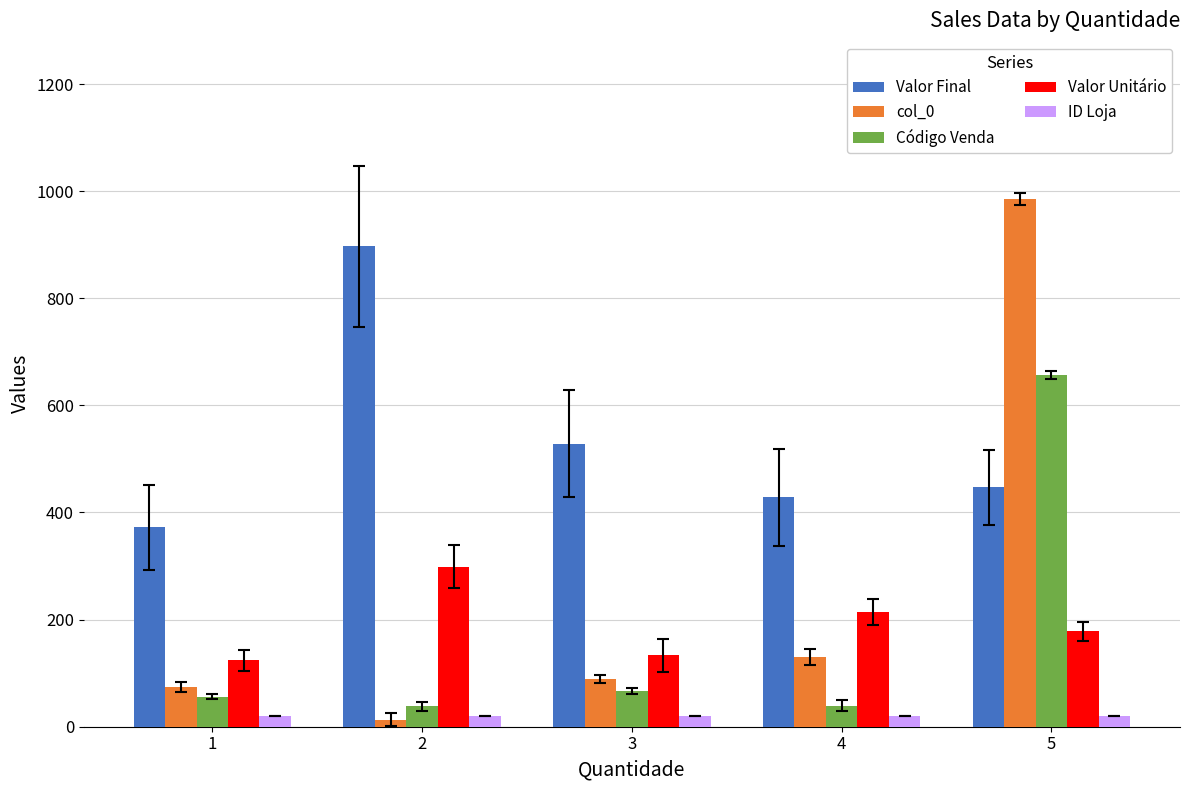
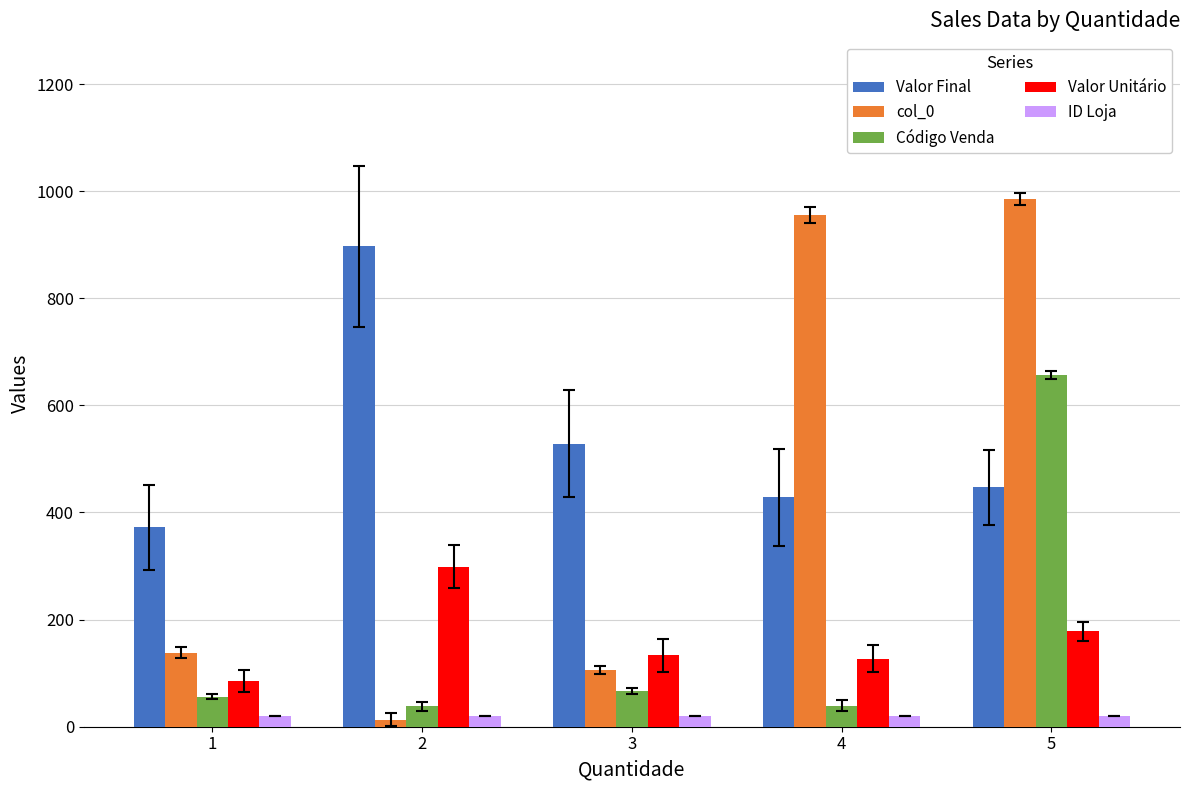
col_0, 1: 70 -> 140
Valor Unitário, 1: 120 -> 90
col_0, 3: 90 -> 110
col_0, 4: 130 -> 960
Valor Unitário, 4: 210 -> 130
